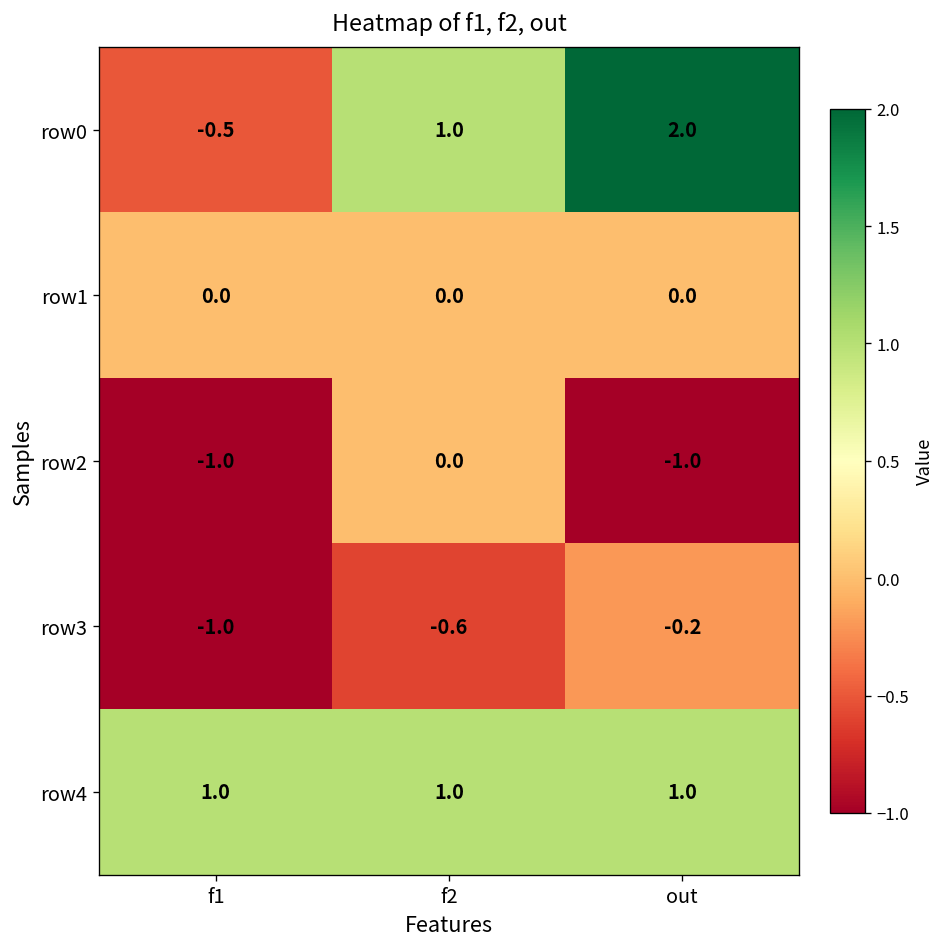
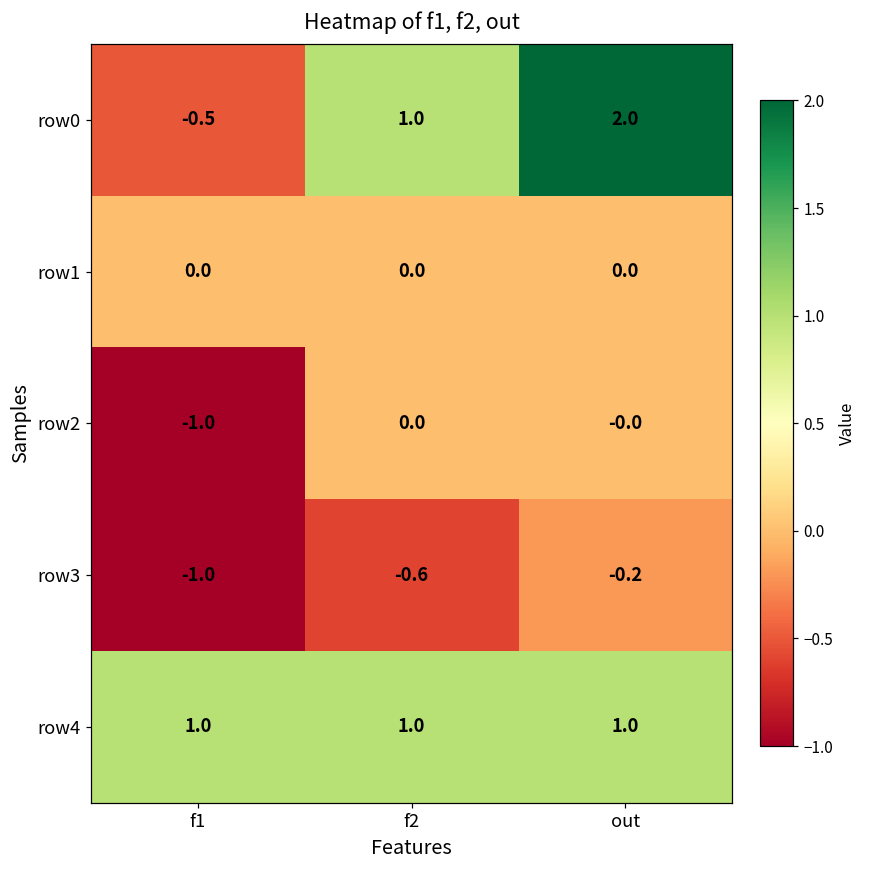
row2, out: -1.0 -> -0.0
